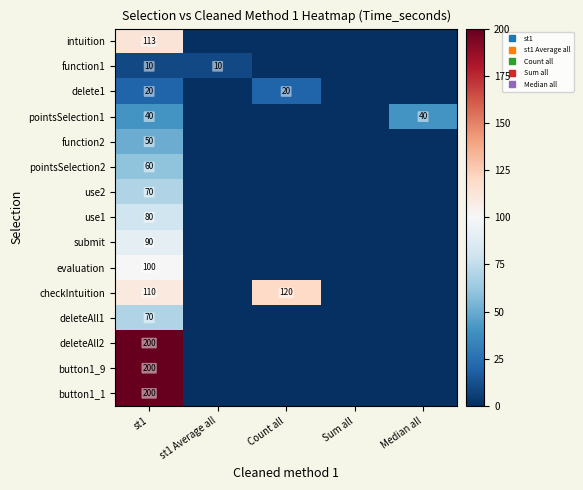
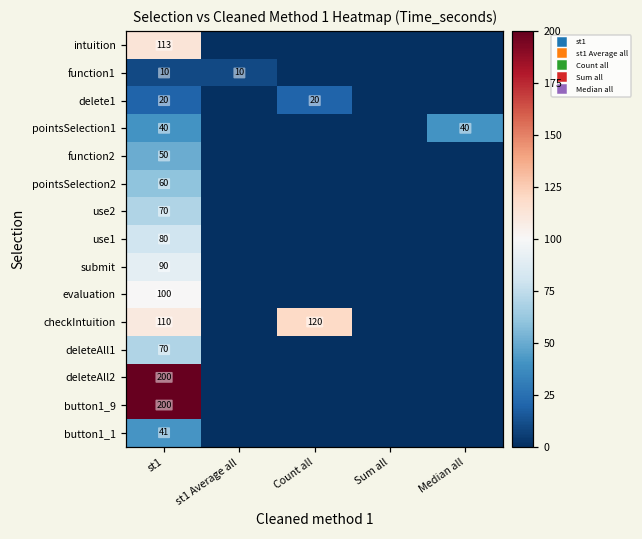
button1_1, st1: 200 -> 41
